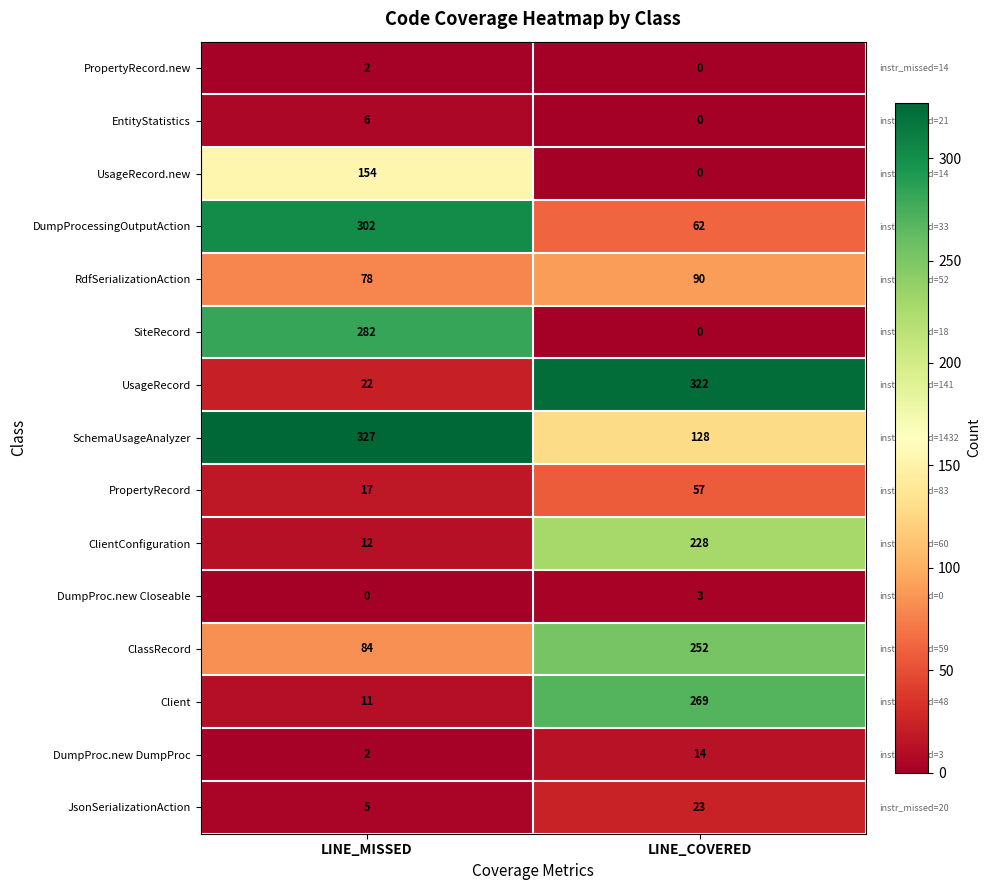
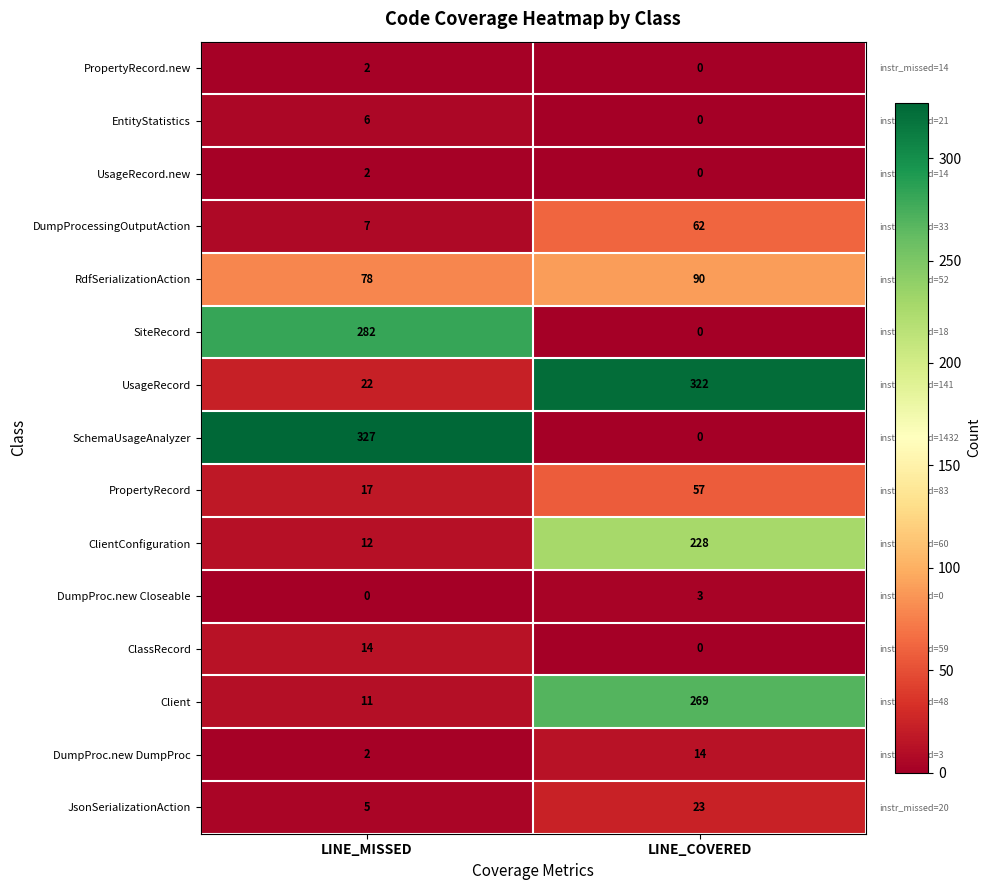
UsageRecord.new, LINE_MISSED: 154 -> 2
DumpProcessingOutputAction, LINE_MISSED: 302 -> 7
SchemaUsageAnalyzer, LINE_COVERED: 128 -> 0
ClassRecord, LINE_MISSED: 84 -> 14
ClassRecord, LINE_COVERED: 252 -> 0
